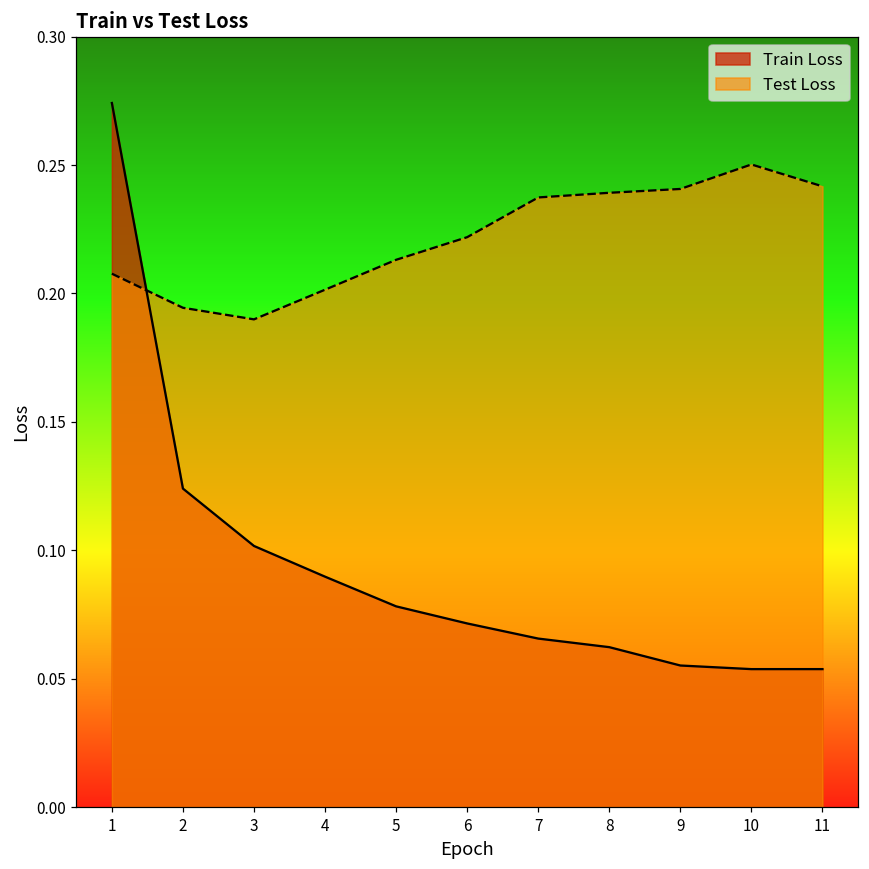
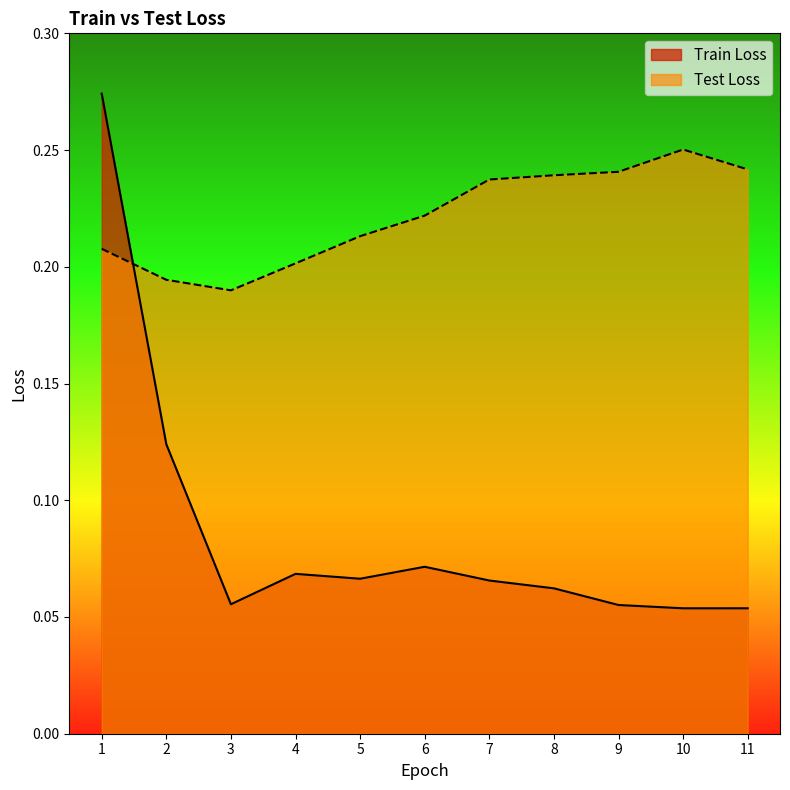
Train Loss, 3: 0.102 -> 0.055
Train Loss, 4: 0.090 -> 0.068
Train Loss, 5: 0.078 -> 0.066
